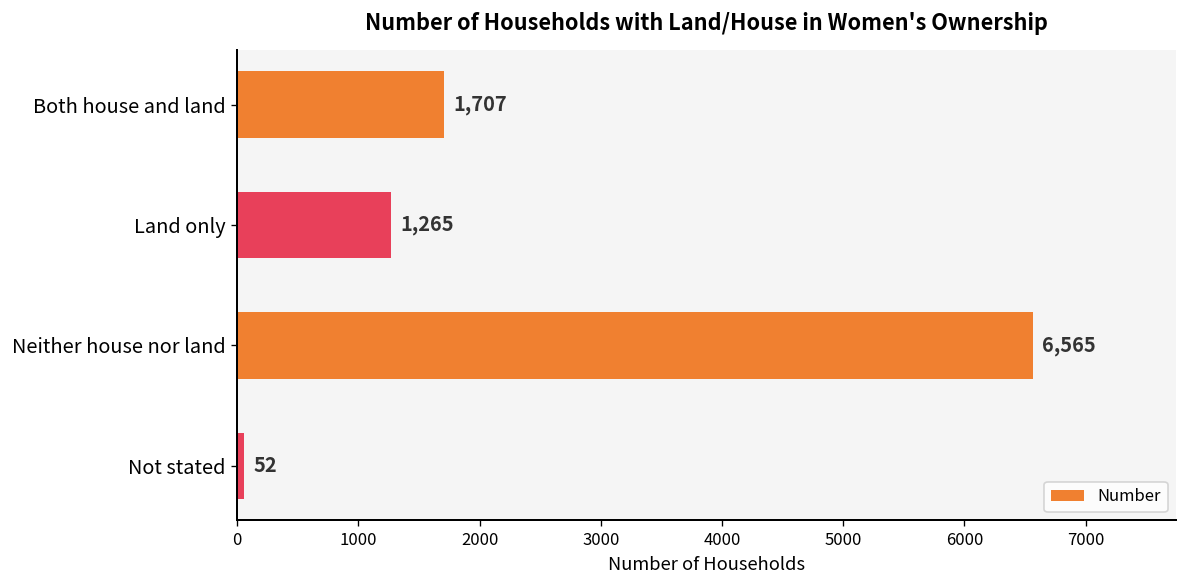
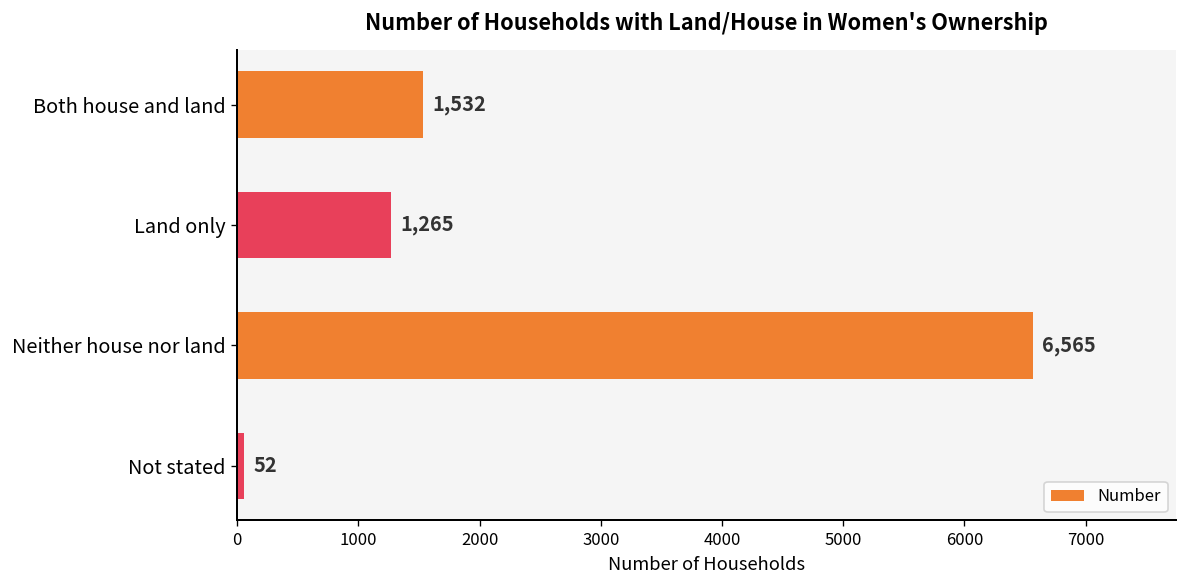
Both house and land: 1,707 -> 1,532
